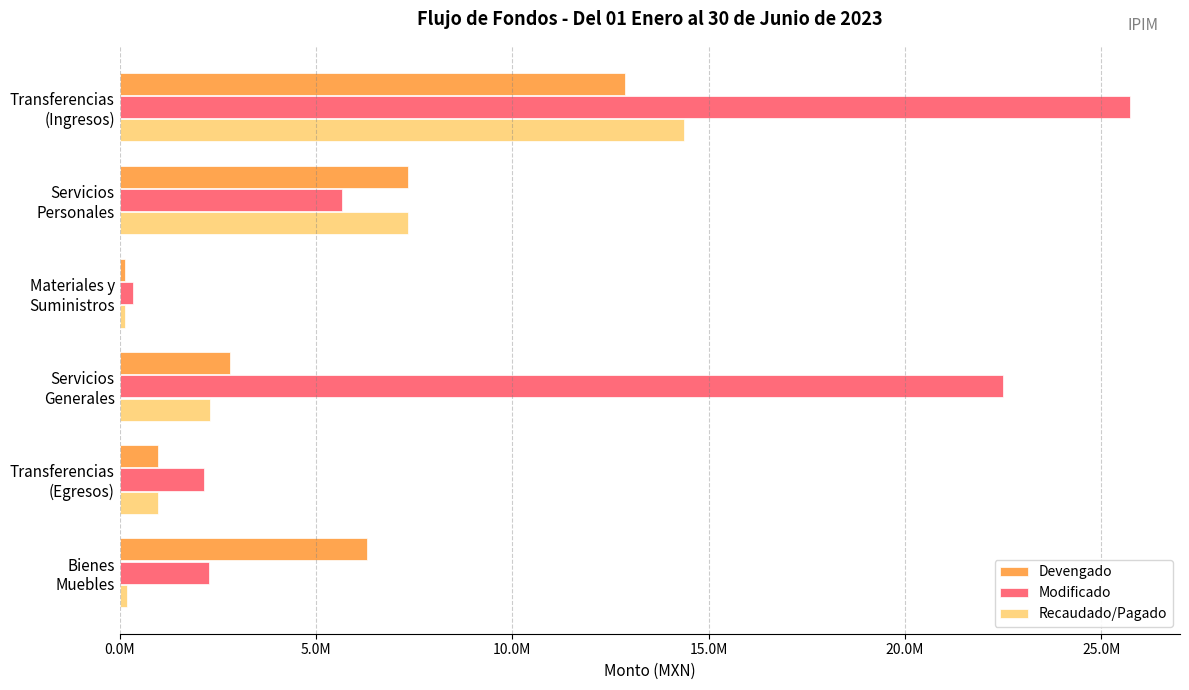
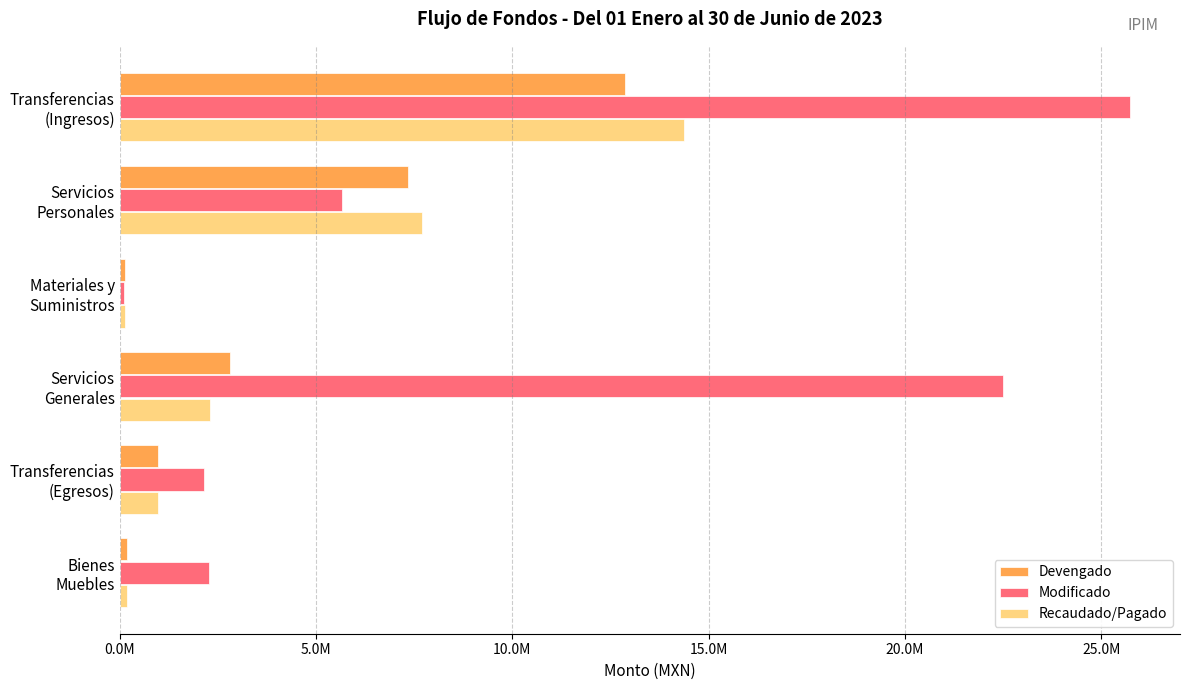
Recaudado/Pagado, Servicios Personales: 7300000 -> 7700000
Modificado, Materiales y Suministros: 300000 -> 100000
Devengado, Bienes Muebles: 6300000 -> 200000
